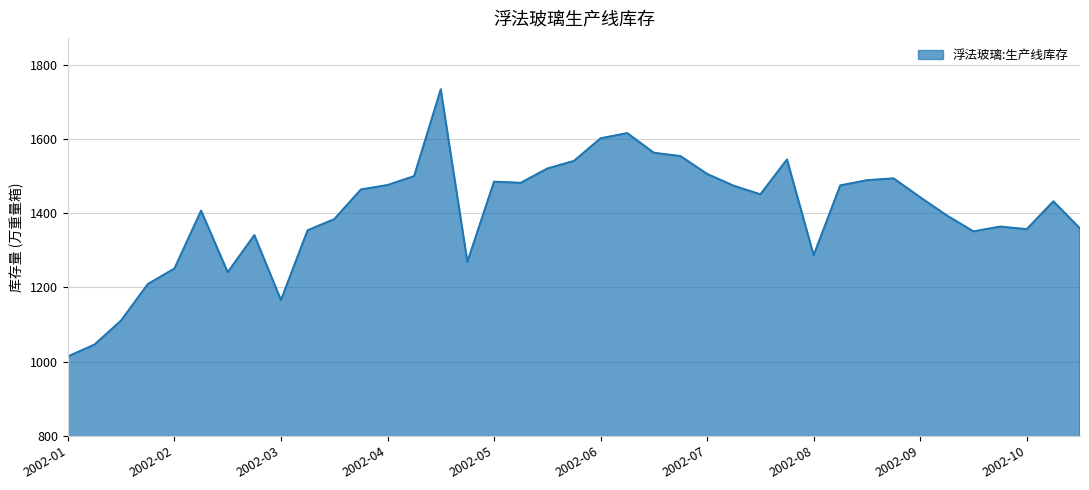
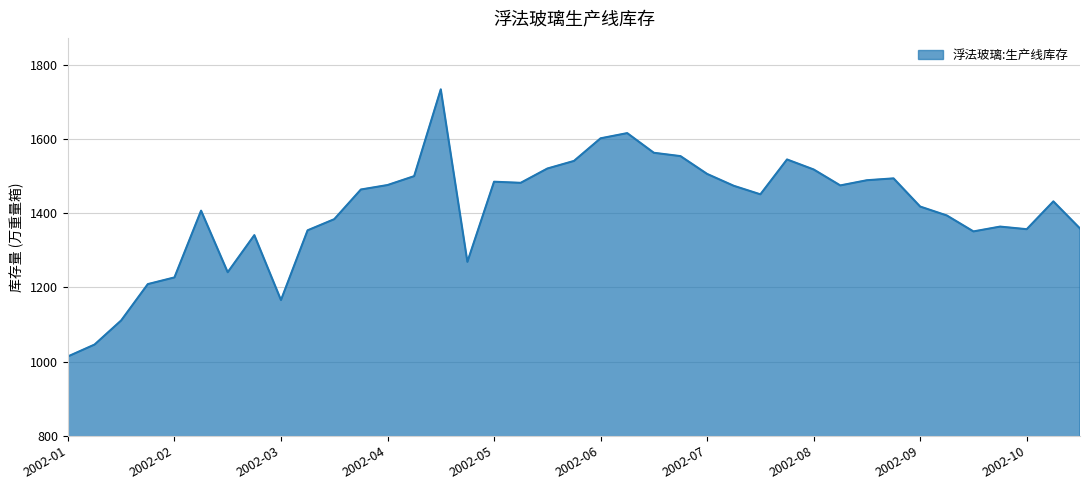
2002-02: 1250 -> 1230
2002-08: 1290 -> 1520
2002-09: 1440 -> 1420
